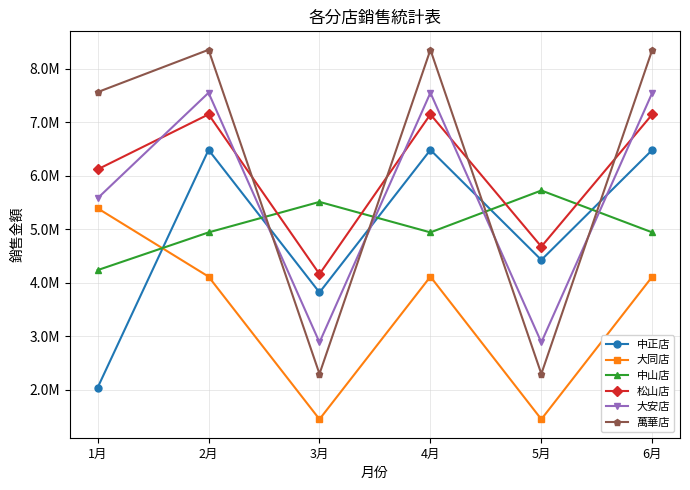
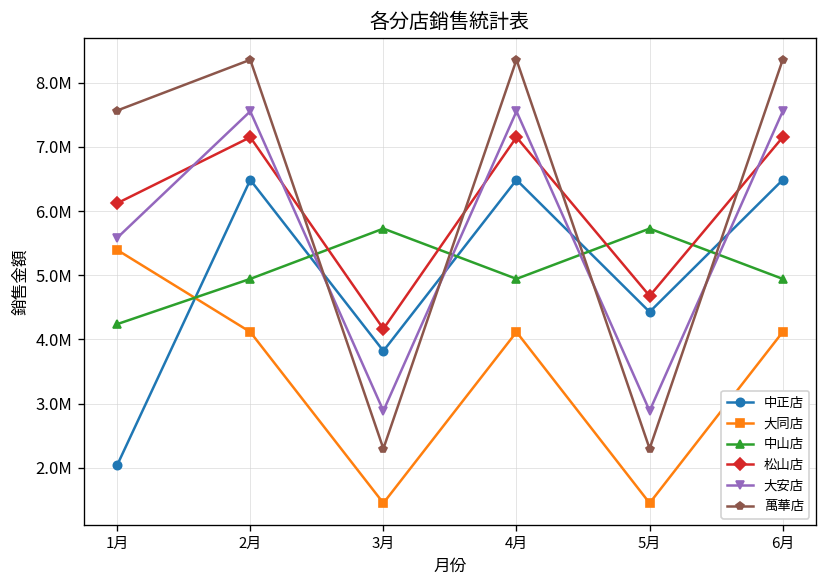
中山店, 3月: 5500000 -> 5700000
